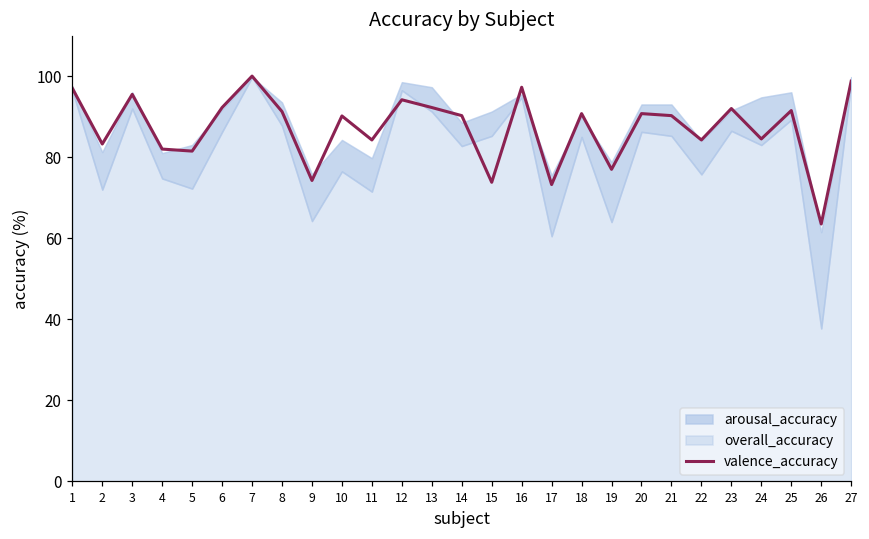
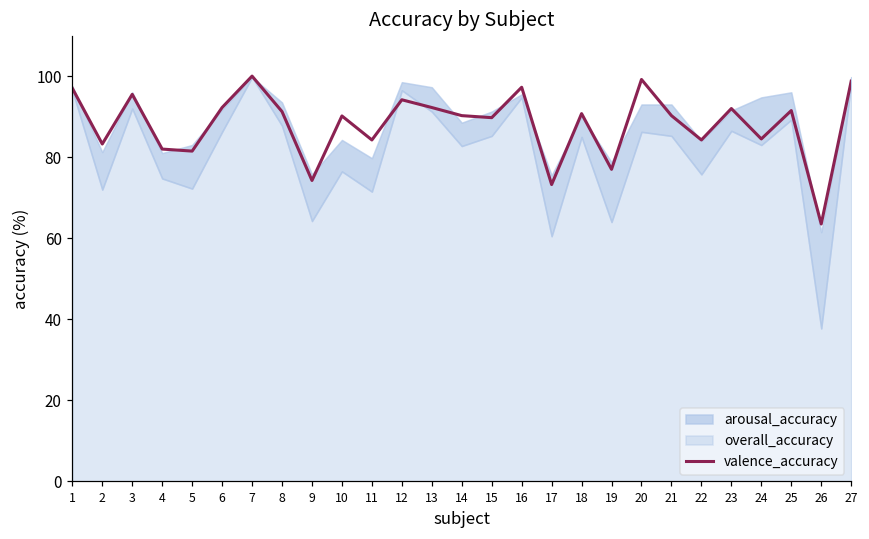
valence_accuracy, 15: 74 -> 90
valence_accuracy, 20: 91 -> 99
